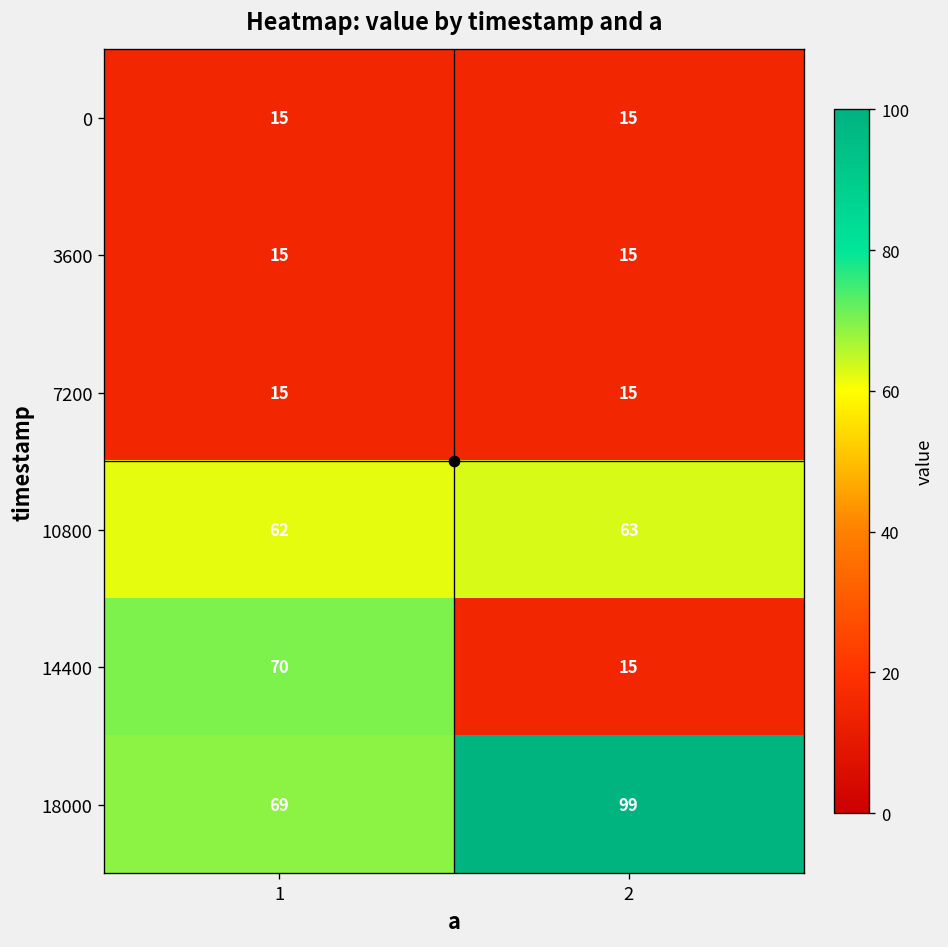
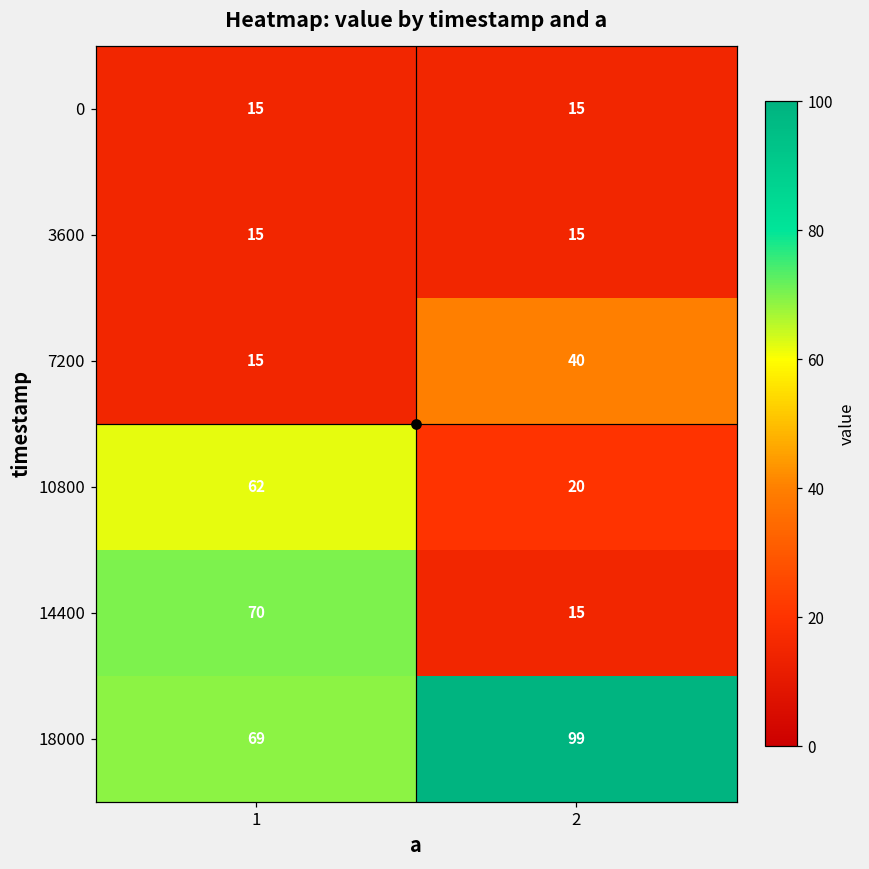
7200, 2: 15 -> 40
10800, 2: 63 -> 20
